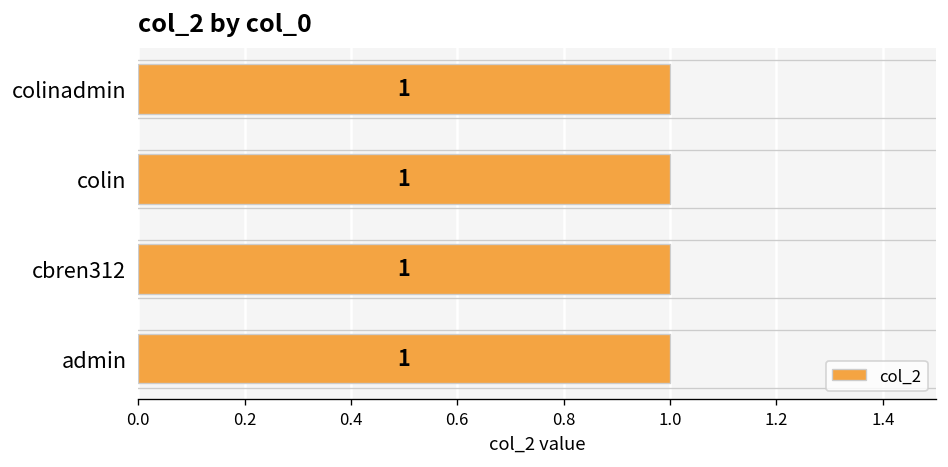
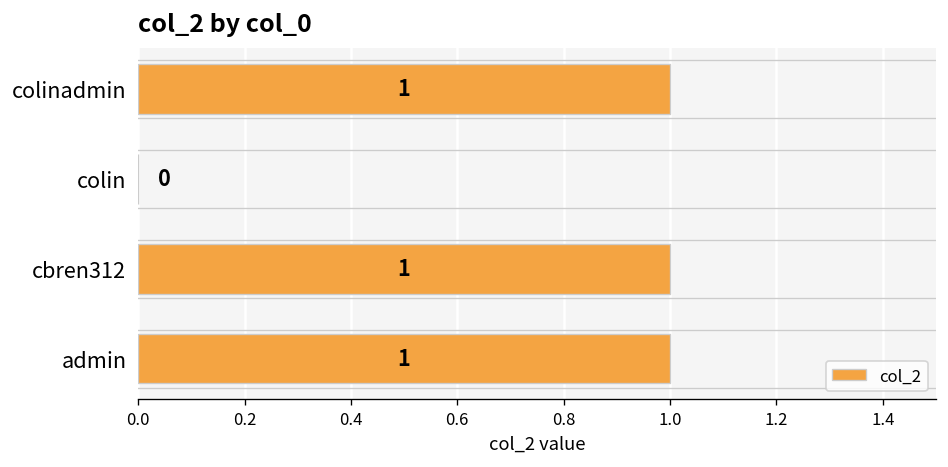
colin: 1 -> 0
